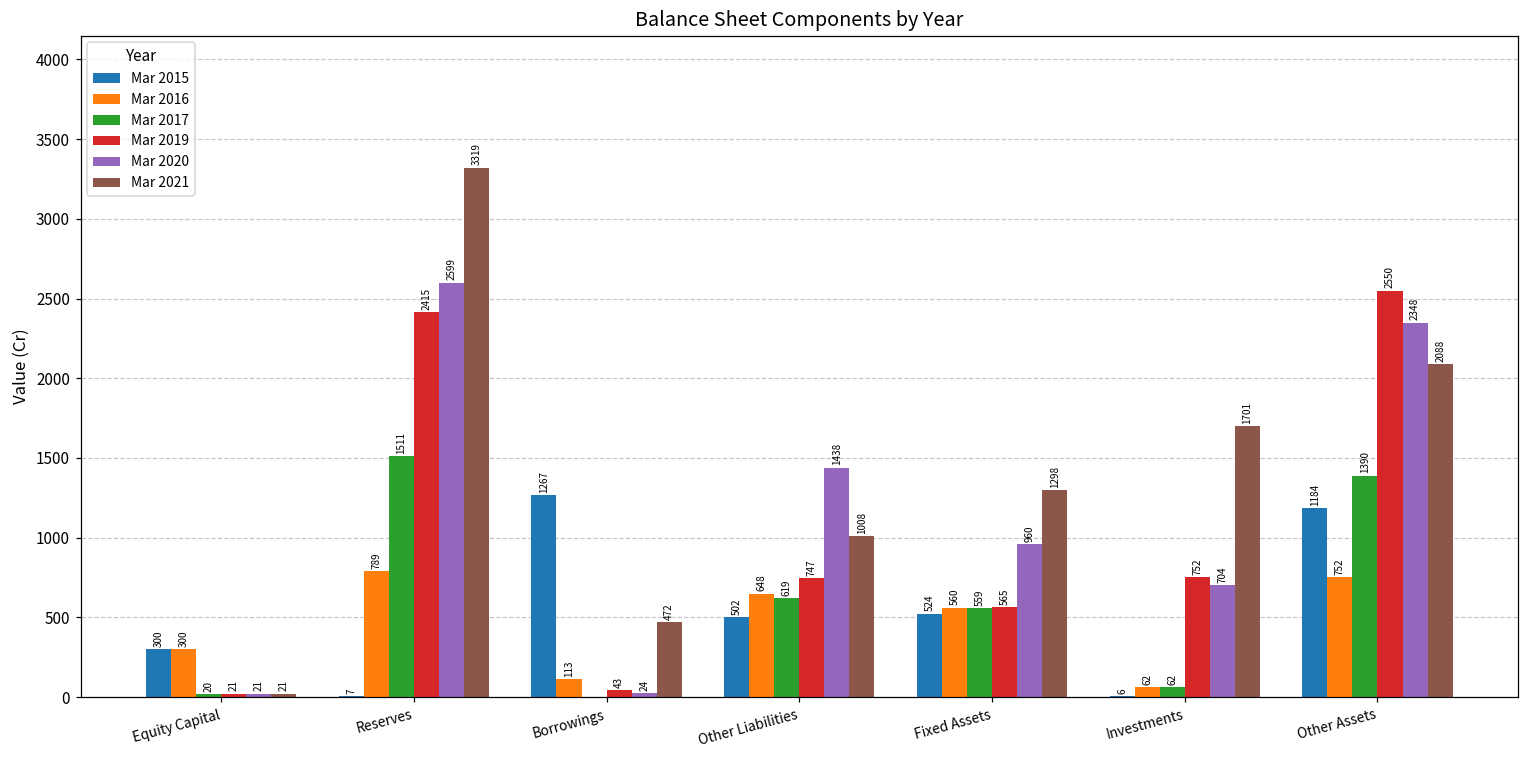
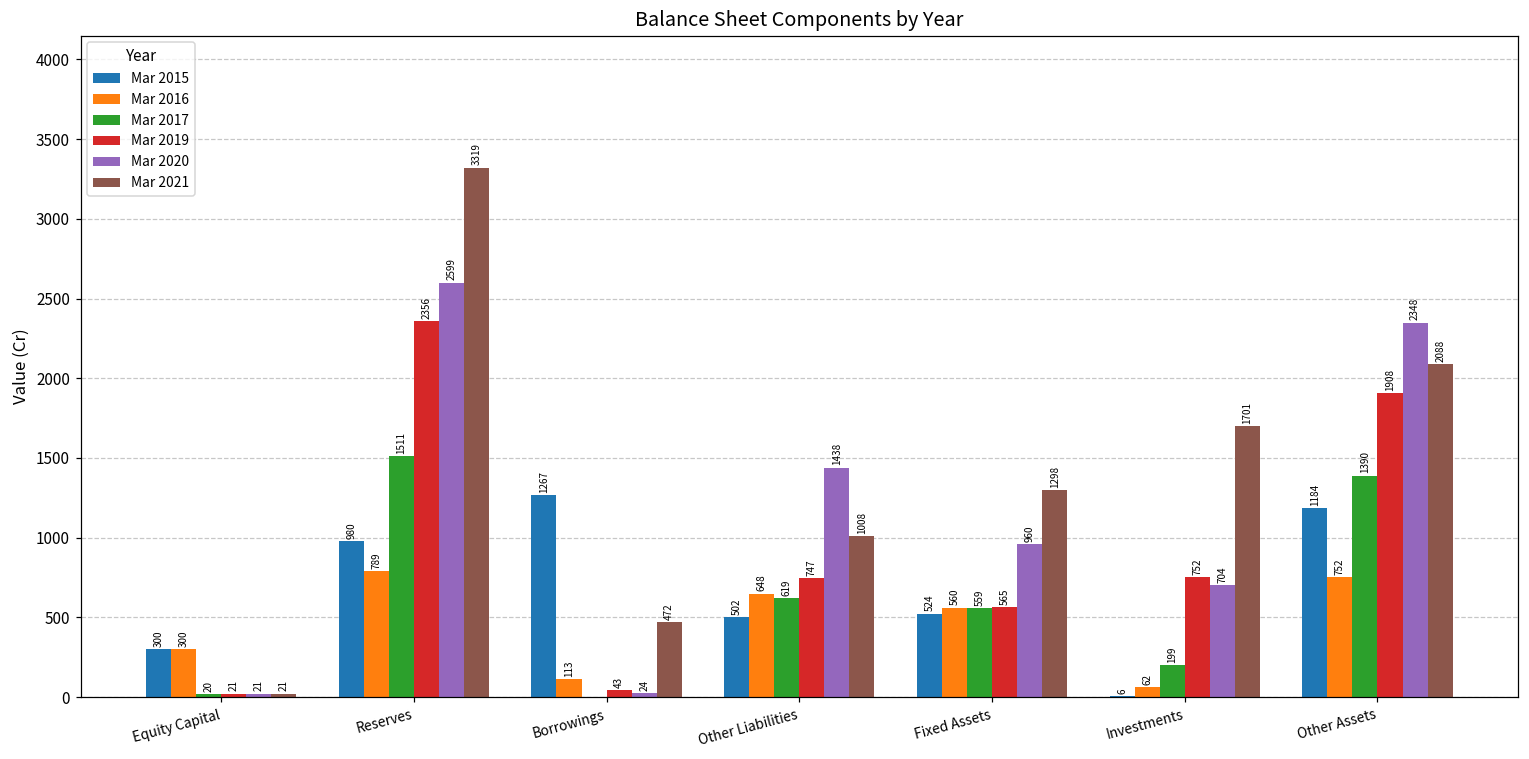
Mar 2015, Reserves: 7 -> 980
Mar 2019, Reserves: 2415 -> 2356
Mar 2017, Investments: 62 -> 199
Mar 2019, Other Assets: 2550 -> 1908
